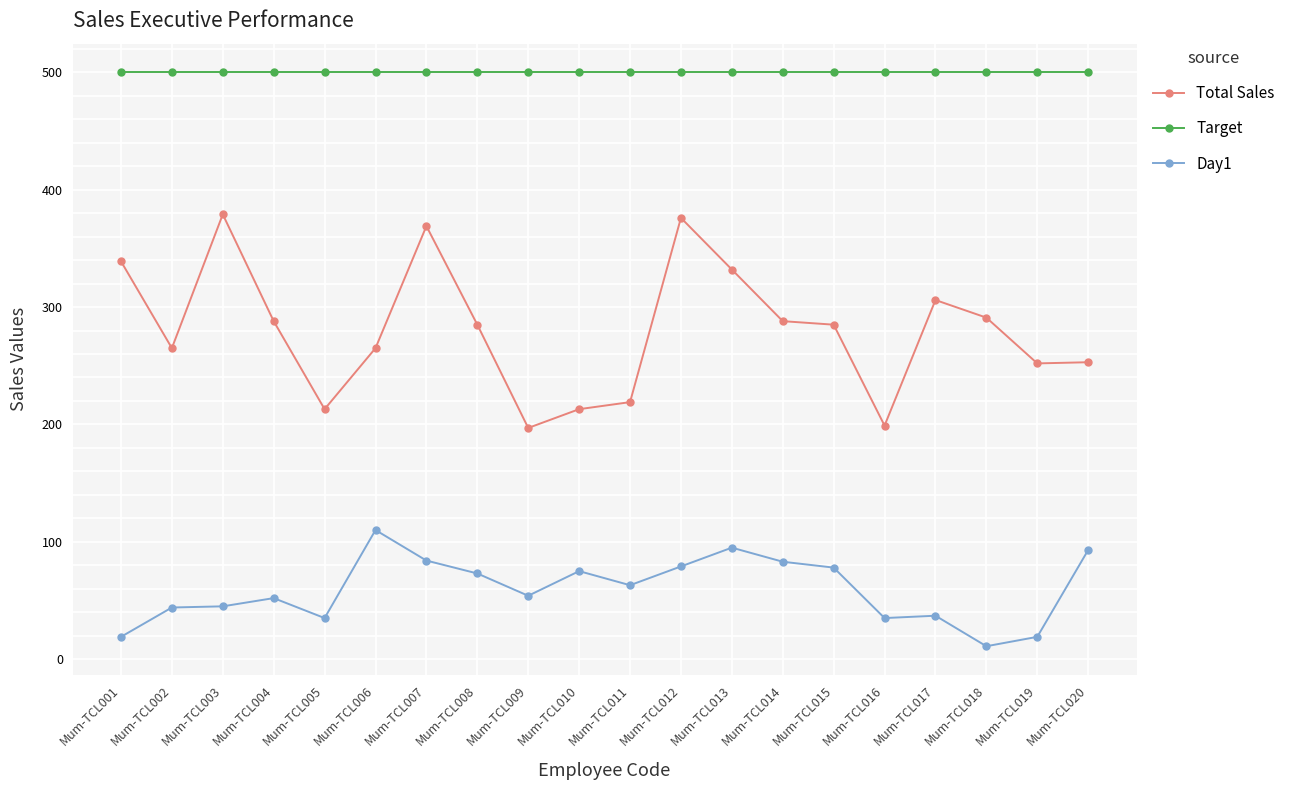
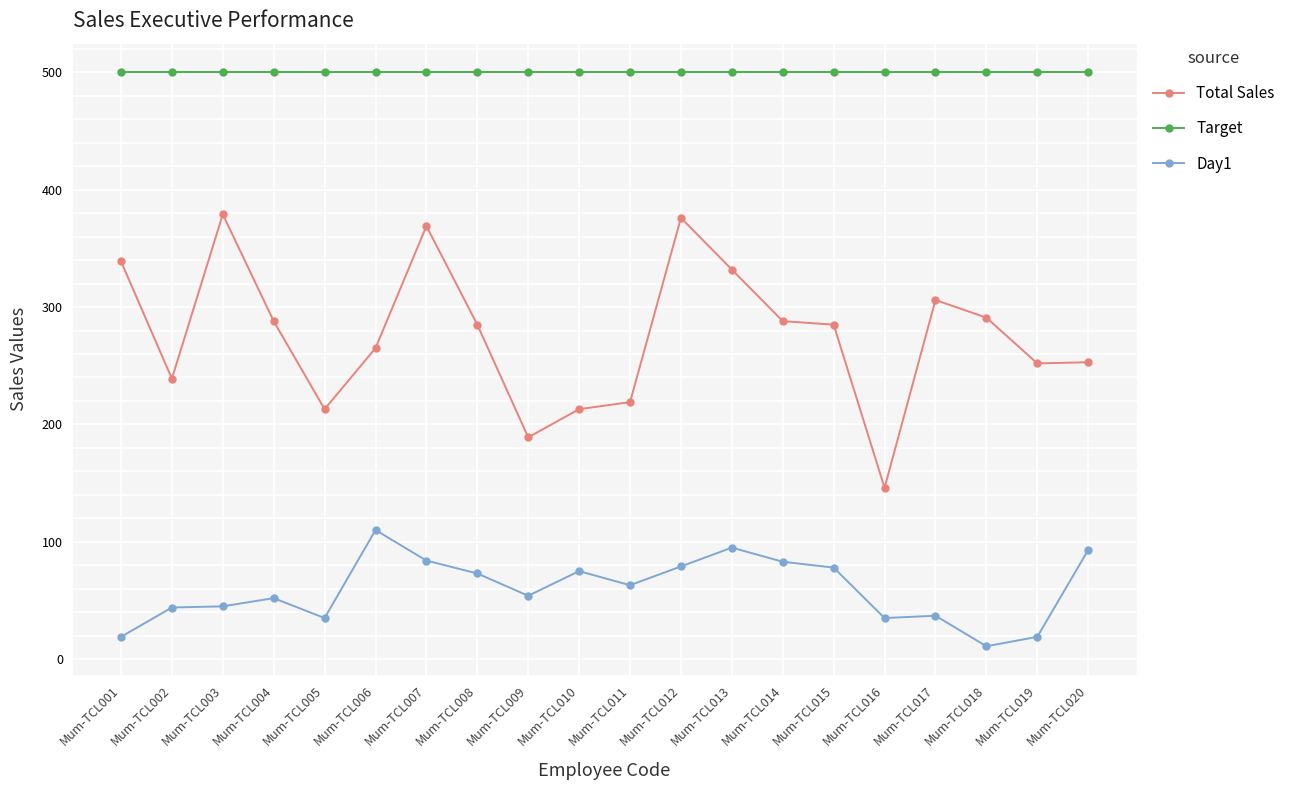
Total Sales, Mum-TCL002: 265 -> 239
Total Sales, Mum-TCL009: 197 -> 189
Total Sales, Mum-TCL016: 199 -> 146
